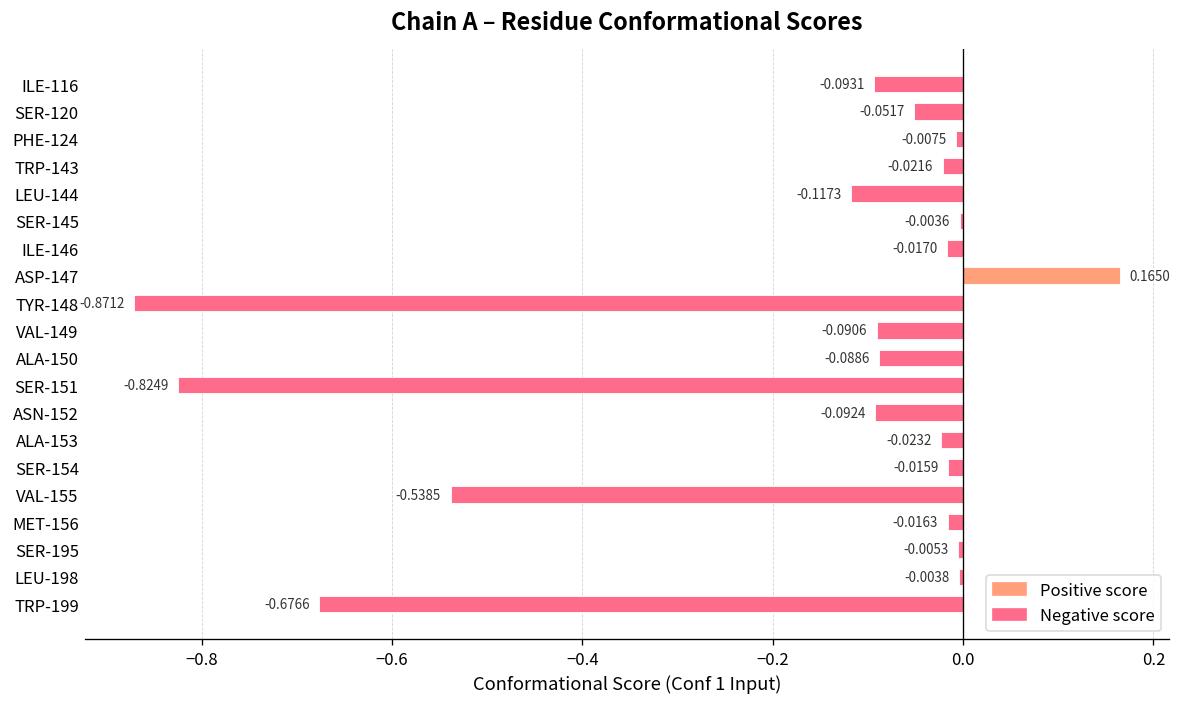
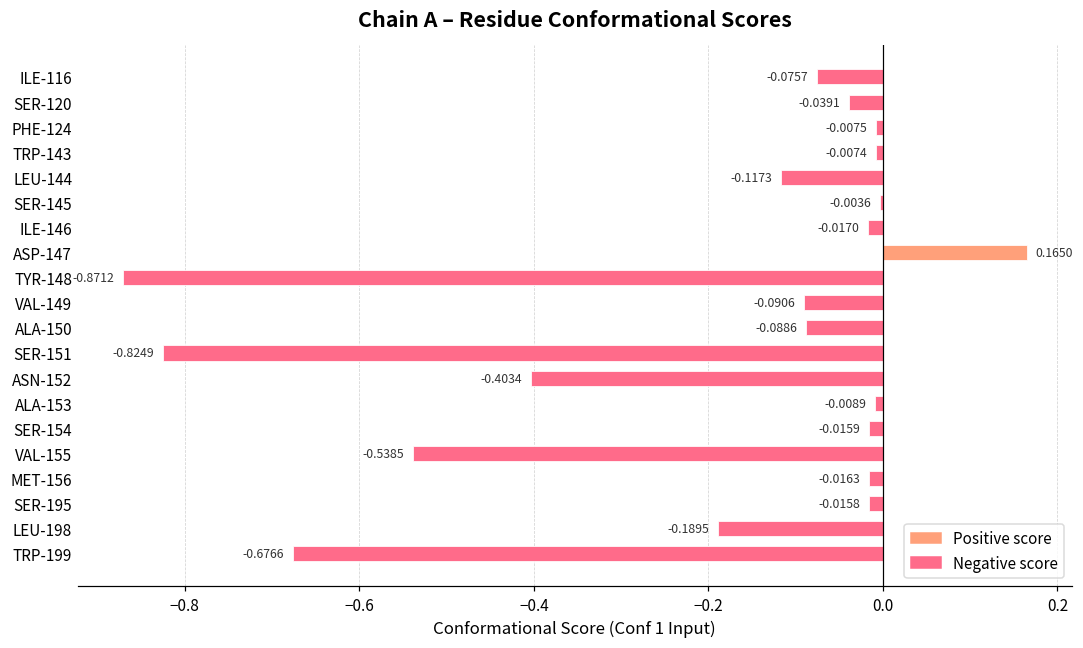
ILE-116: -0.0931 -> -0.0757
SER-120: -0.0517 -> -0.0391
TRP-143: -0.0216 -> -0.0074
ASN-152: -0.0924 -> -0.4034
ALA-153: -0.0232 -> -0.0089
SER-195: -0.0053 -> -0.0158
LEU-198: -0.0038 -> -0.1895
